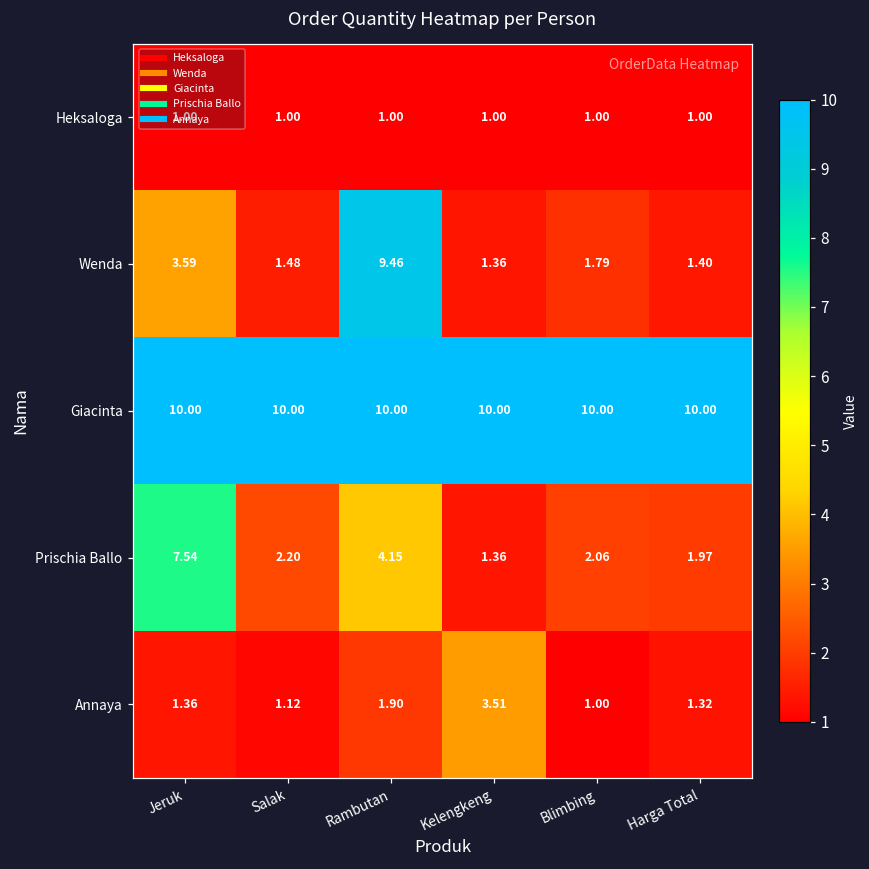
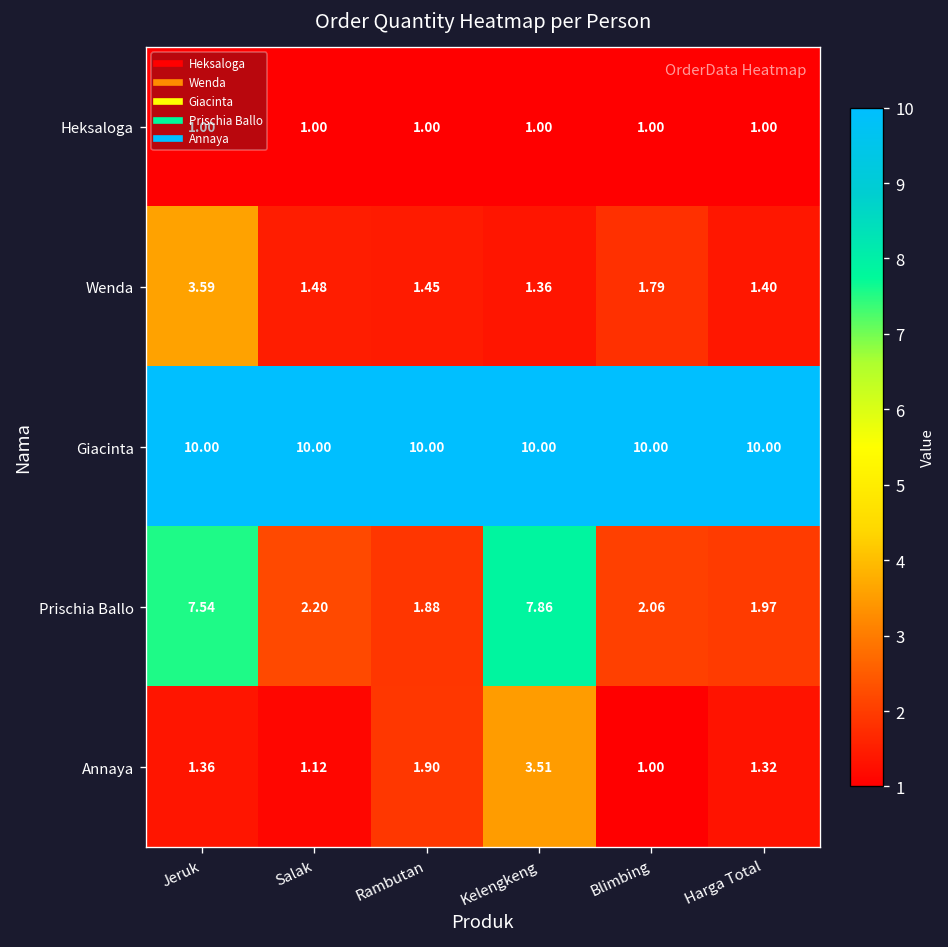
Wenda, Rambutan: 9.46 -> 1.45
Prischia Ballo, Rambutan: 4.15 -> 1.88
Prischia Ballo, Kelengkeng: 1.36 -> 7.86
